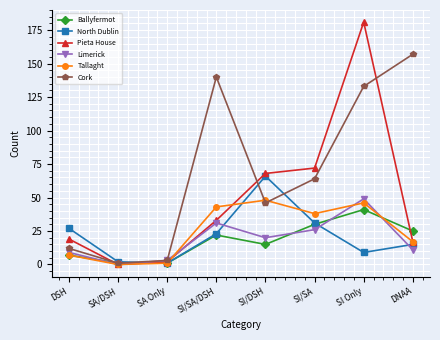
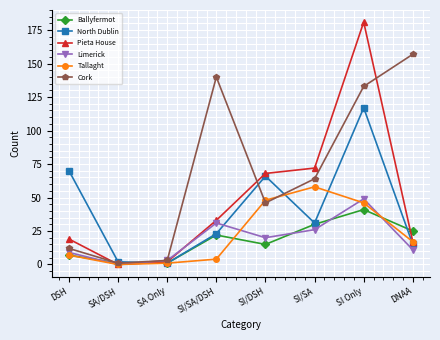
North Dublin, DSH: 27 -> 70
Tallaght, SI/SA/DSH: 43 -> 4
Tallaght, SI/SA: 38 -> 58
North Dublin, SI Only: 9 -> 117
